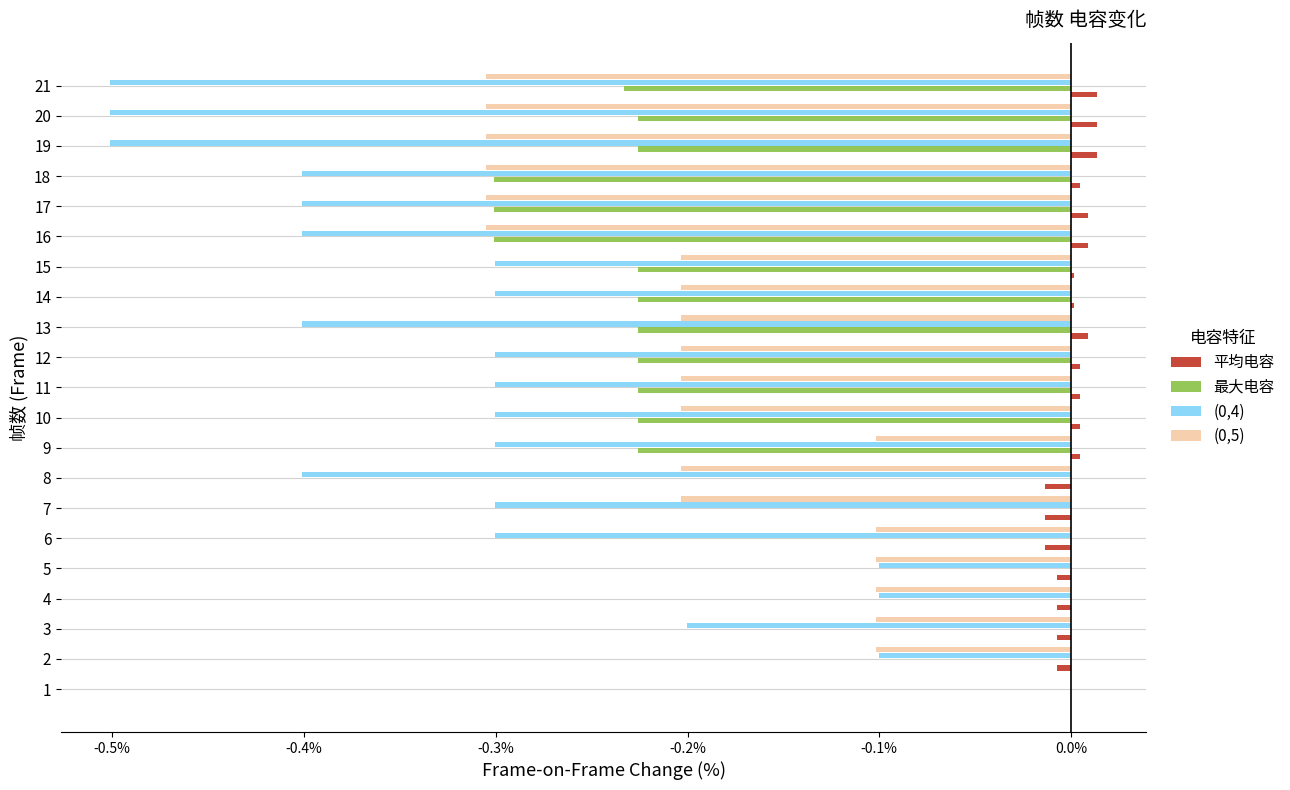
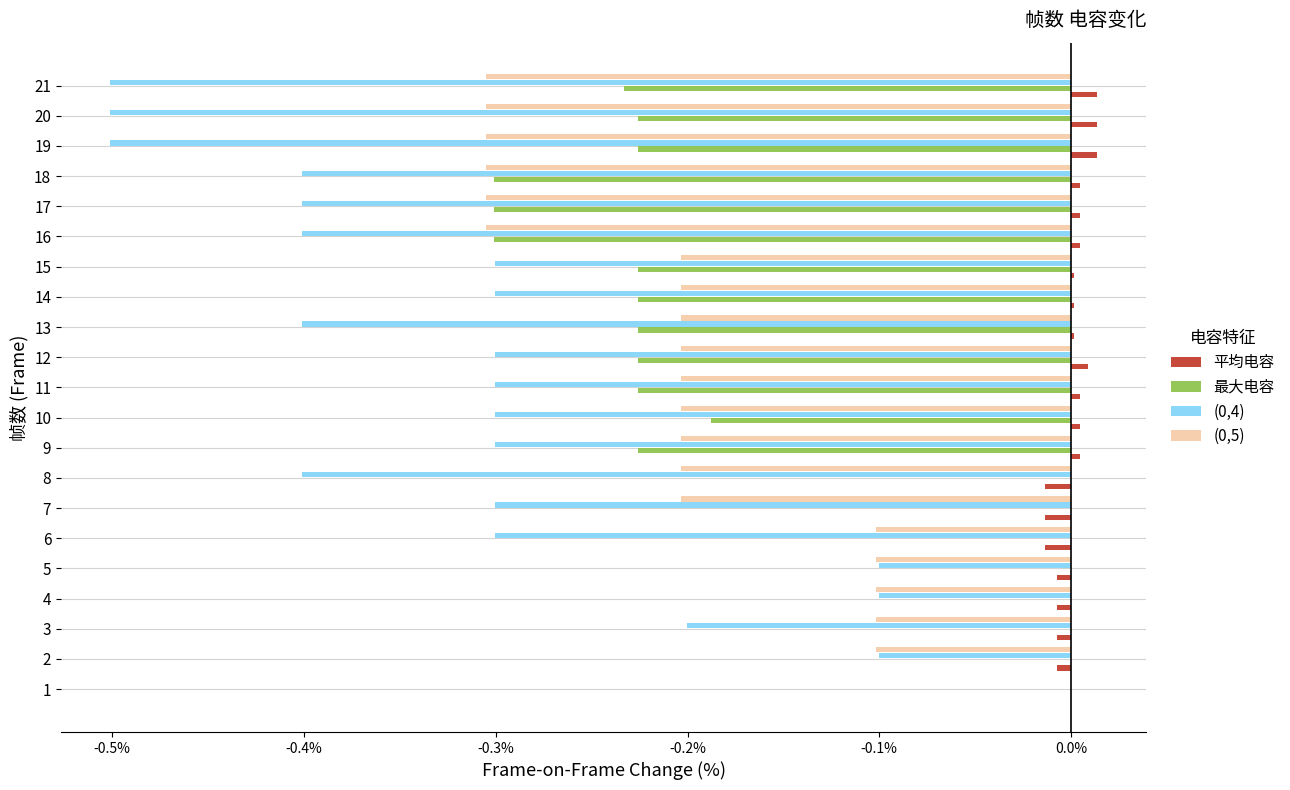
平均电容, 17: 0.009% -> 0.005%
平均电容, 16: 0.009% -> 0.005%
平均电容, 13: 0.009% -> 0.002%
平均电容, 12: 0.005% -> 0.009%
最大电容, 10: -0.226% -> -0.188%
(0,5), 9: -0.102% -> -0.203%
